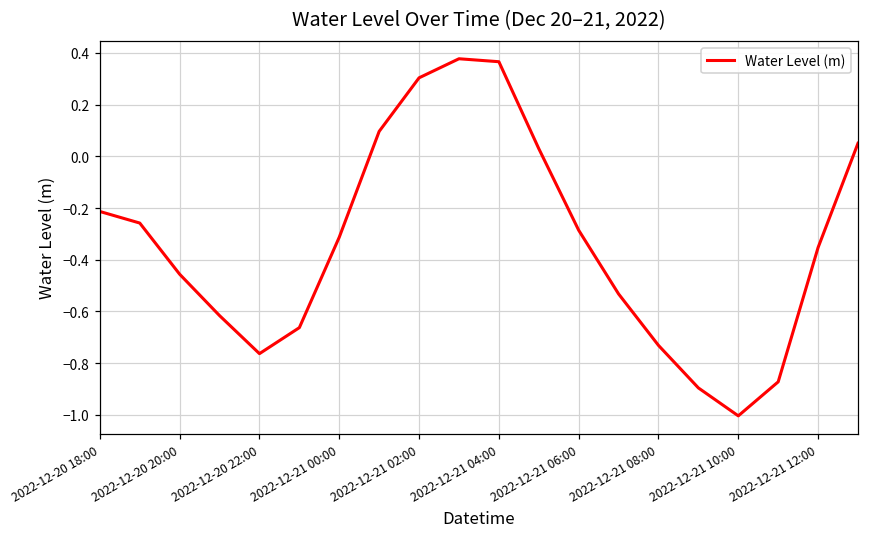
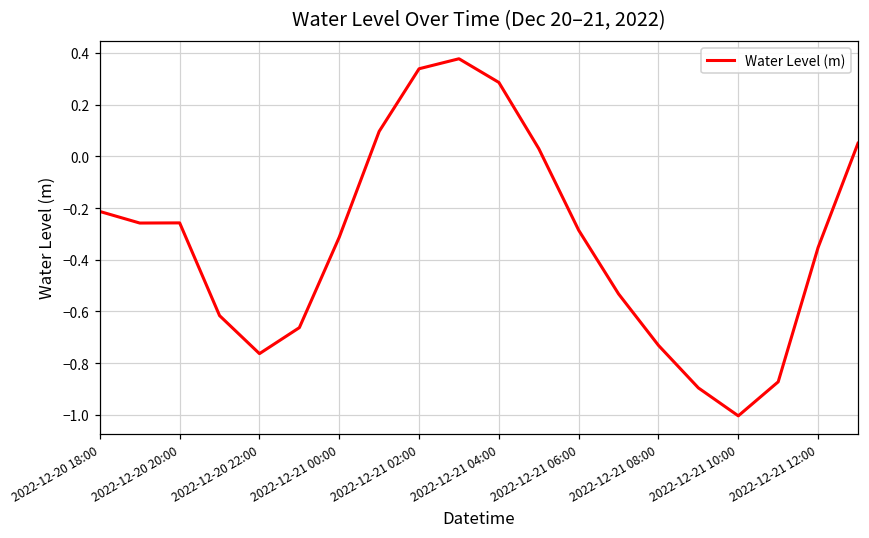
2022-12-20 20:00: -0.46 -> -0.26
2022-12-21 02:00: 0.30 -> 0.34
2022-12-21 04:00: 0.37 -> 0.29
